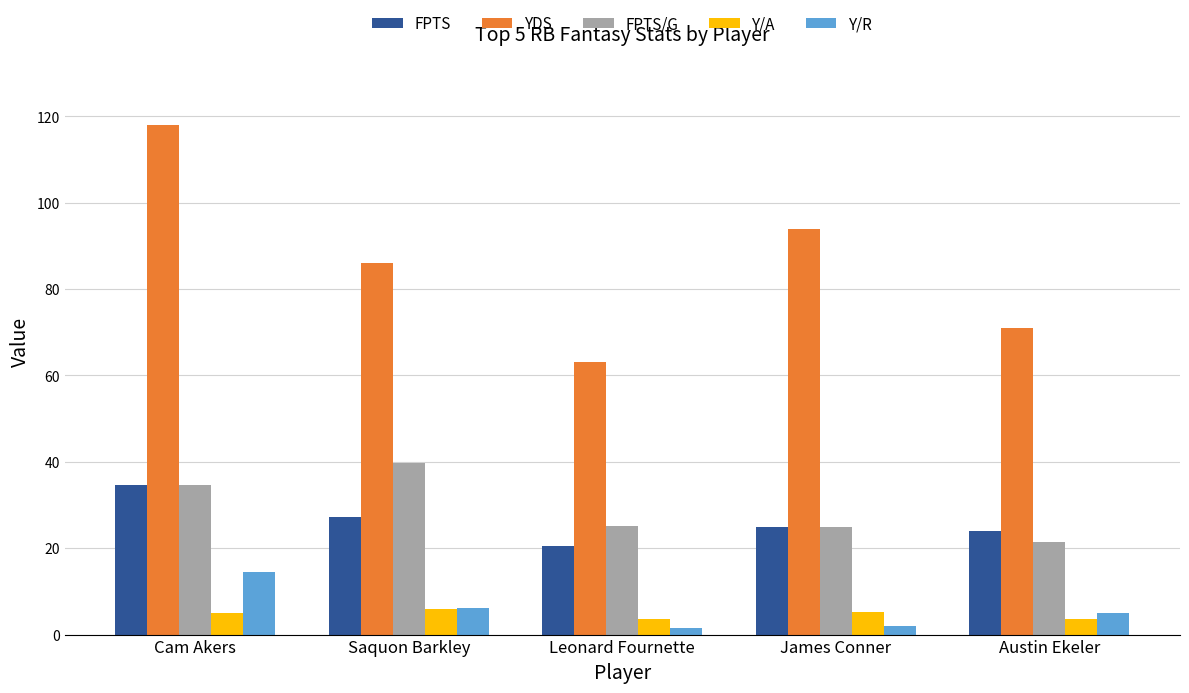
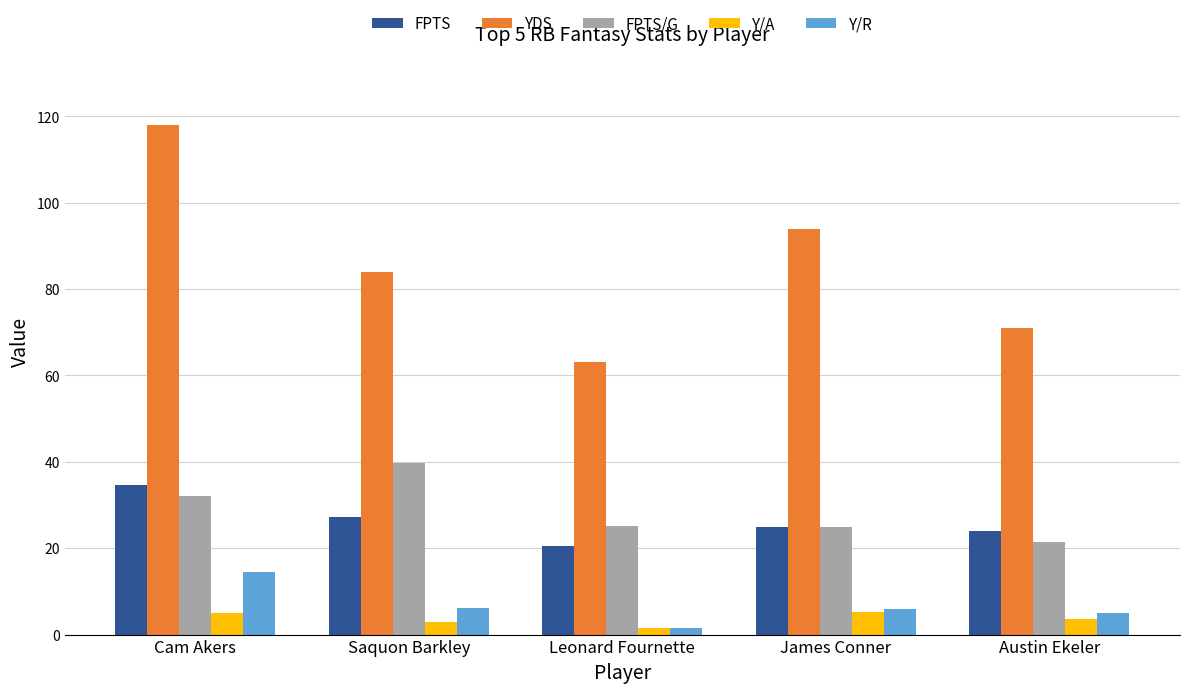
FPTS/G, Cam Akers: 35 -> 32
YDS, Saquon Barkley: 86 -> 84
Y/A, Saquon Barkley: 6 -> 3
Y/A, Leonard Fournette: 4 -> 2
Y/R, James Conner: 2 -> 6
